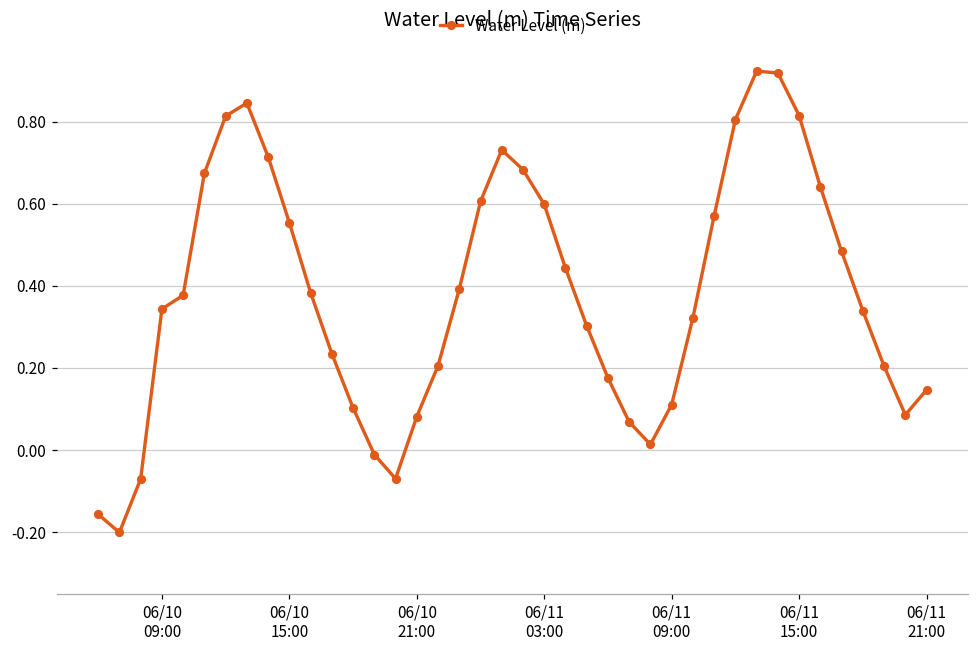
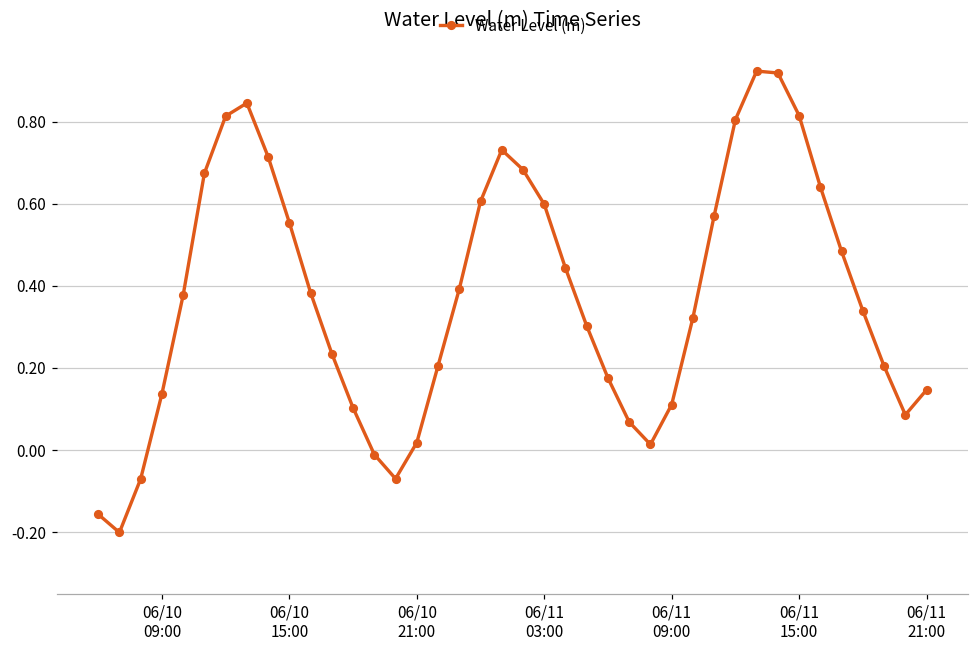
06/10 09:00: 0.34 -> 0.14
06/10 21:00: 0.08 -> 0.02
